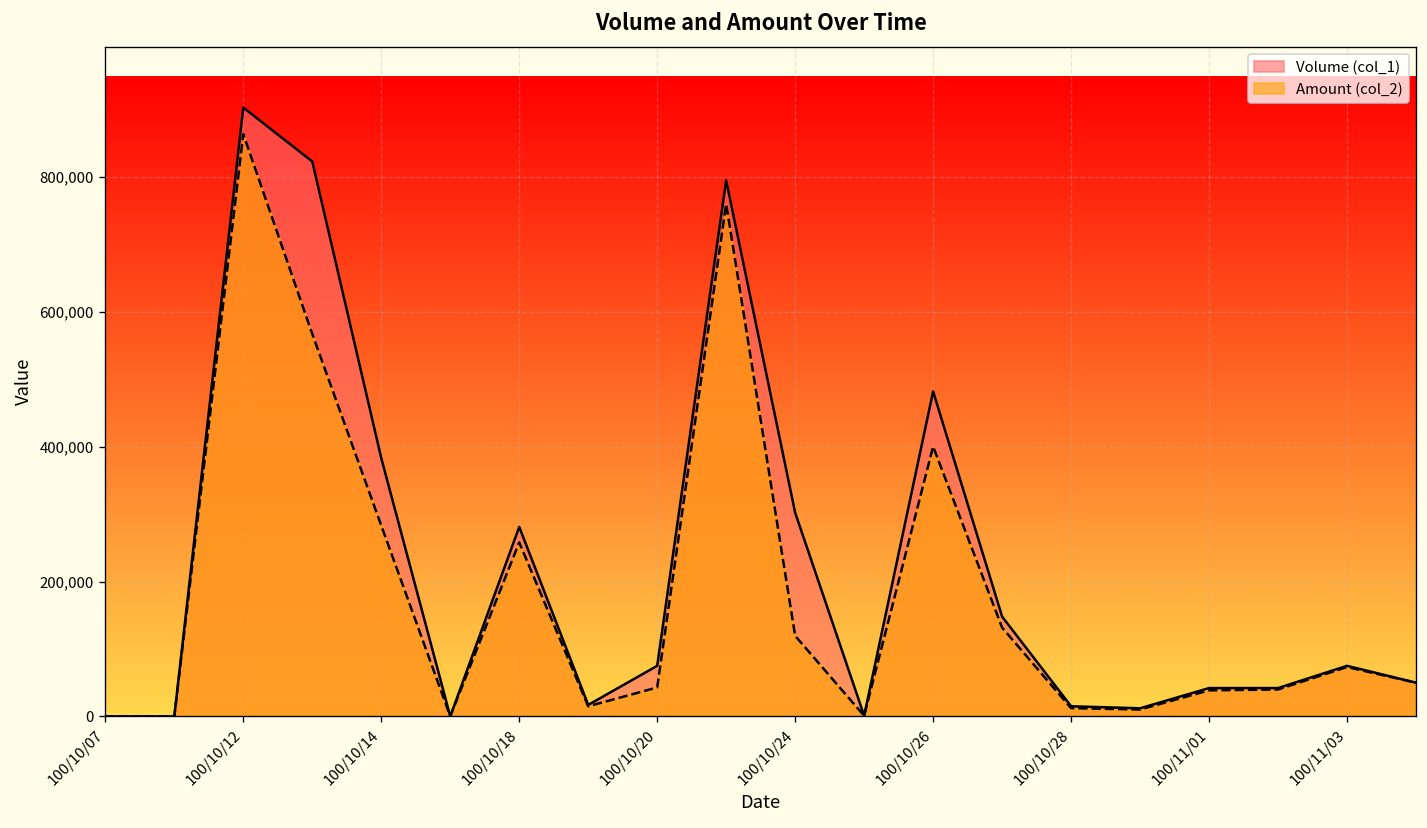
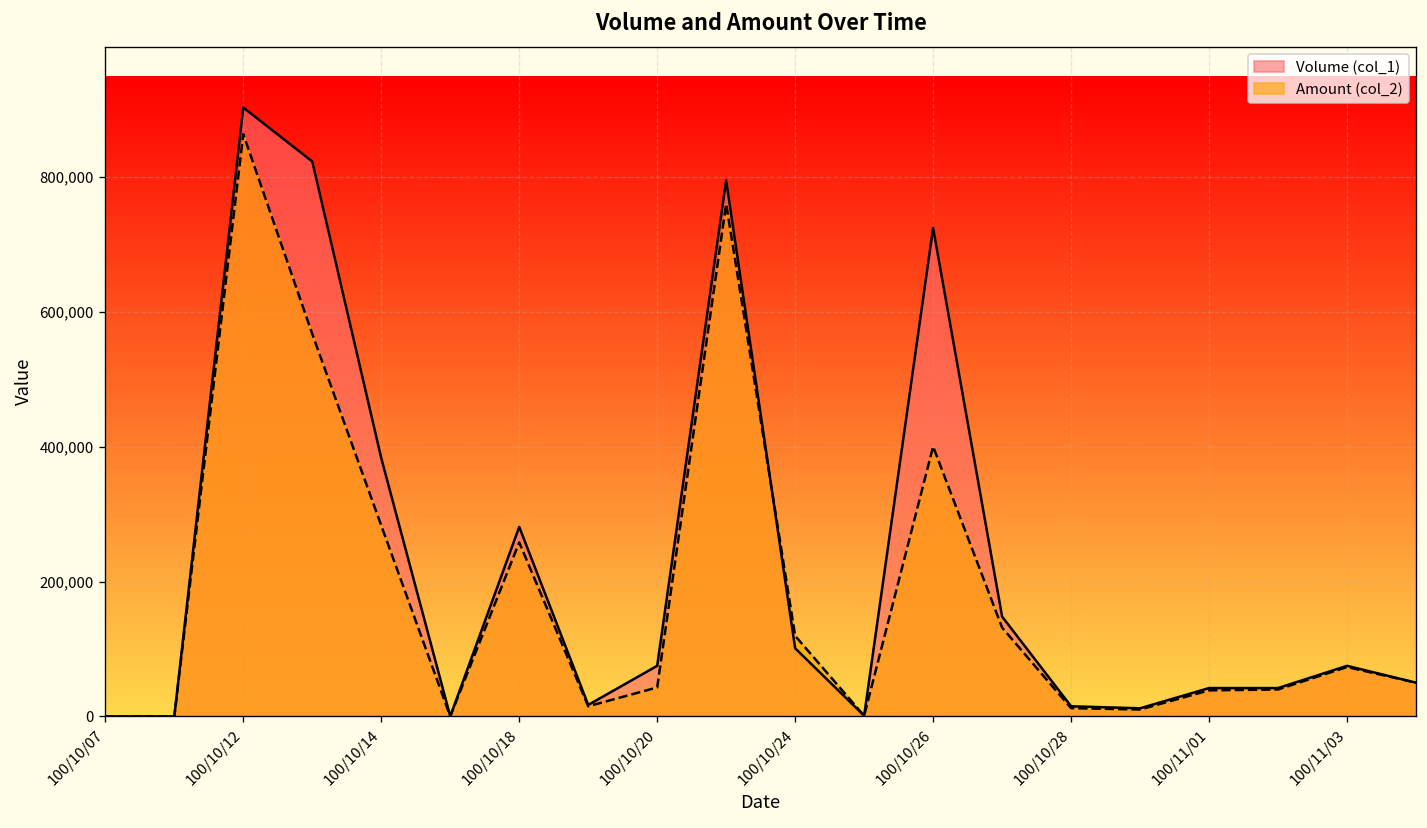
Volume (col_1), 100/10/24: 300,000 -> 100,000
Volume (col_1), 100/10/26: 480,000 -> 720,000
